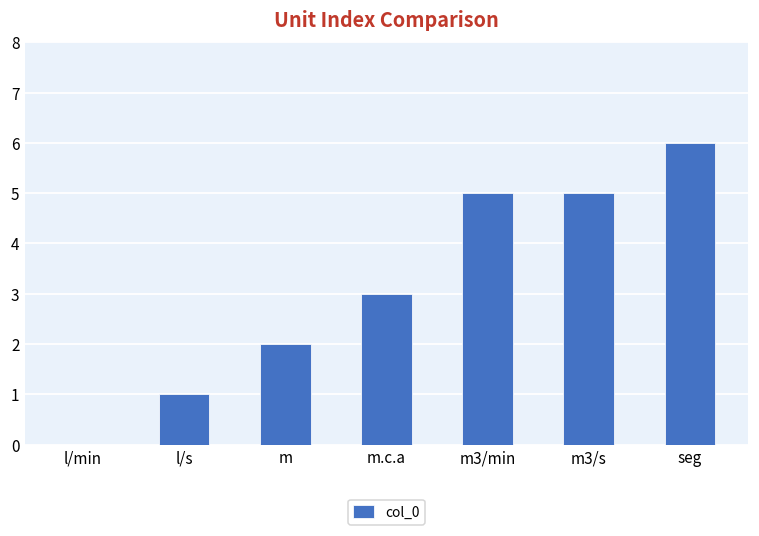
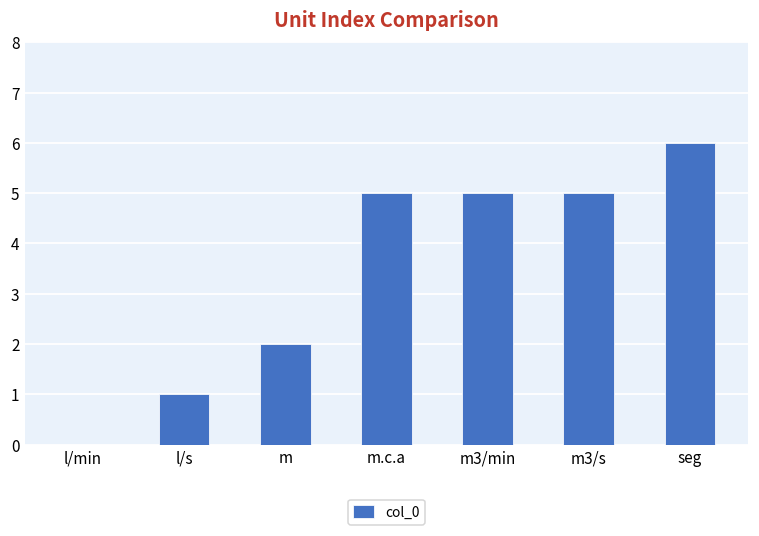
m.c.a: 3 -> 5
